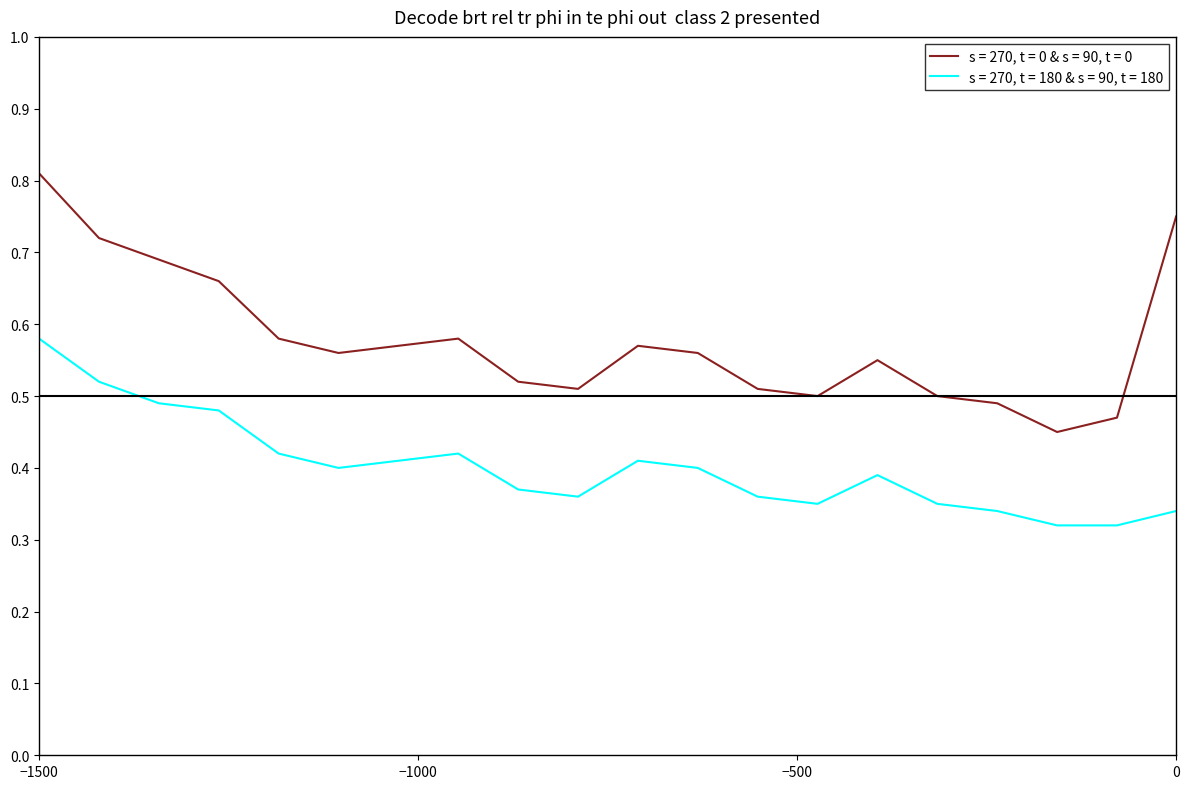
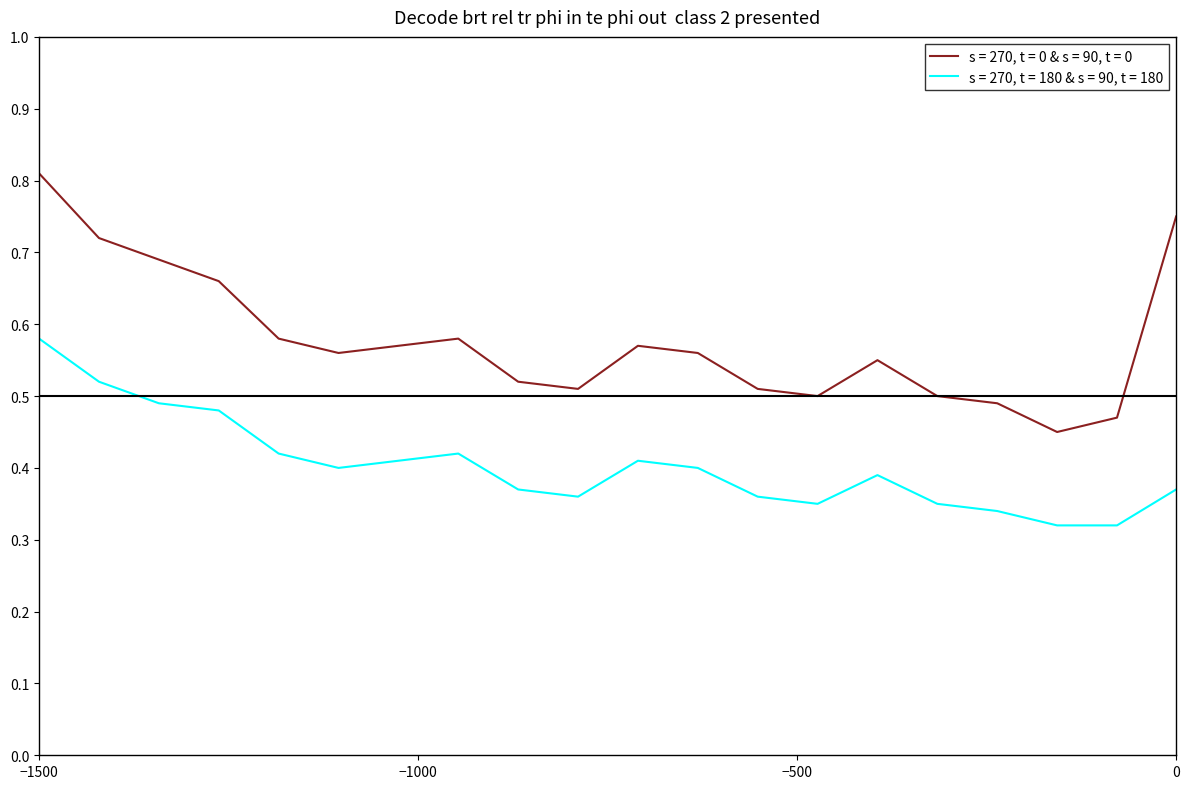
s = 270, t = 180 & s = 90, t = 180, 0: 0.34 -> 0.37
